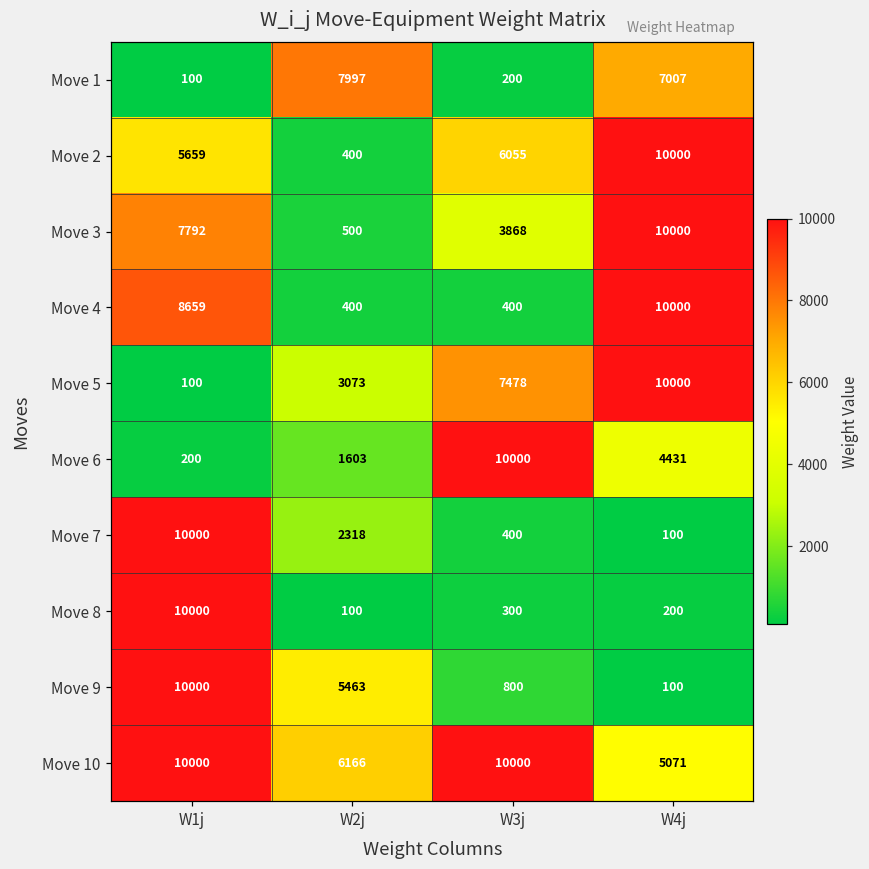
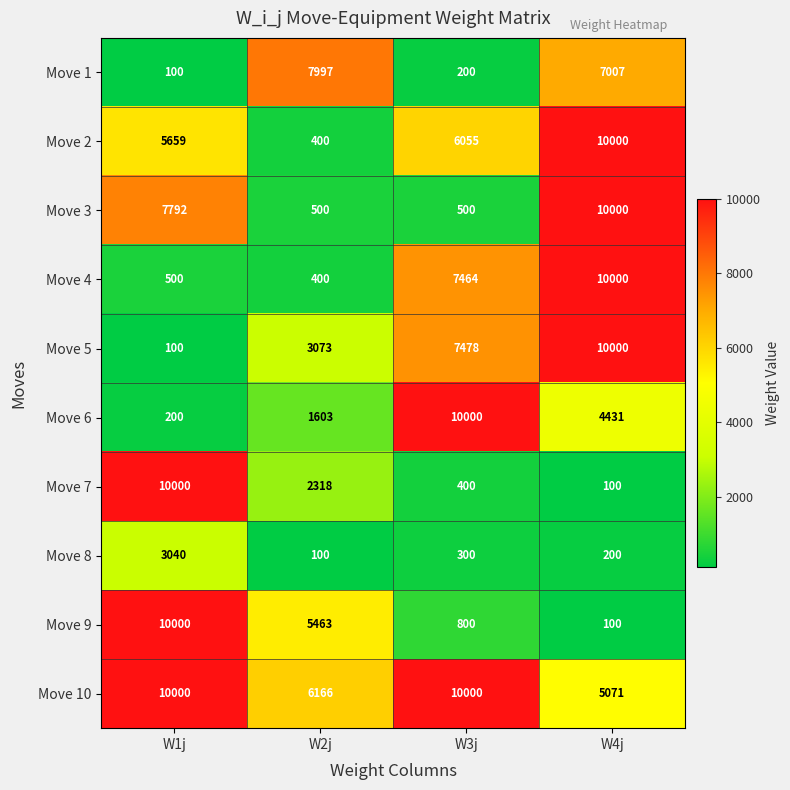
Move 3, W3j: 3868 -> 500
Move 4, W1j: 8659 -> 500
Move 4, W3j: 400 -> 7464
Move 8, W1j: 10000 -> 3040
